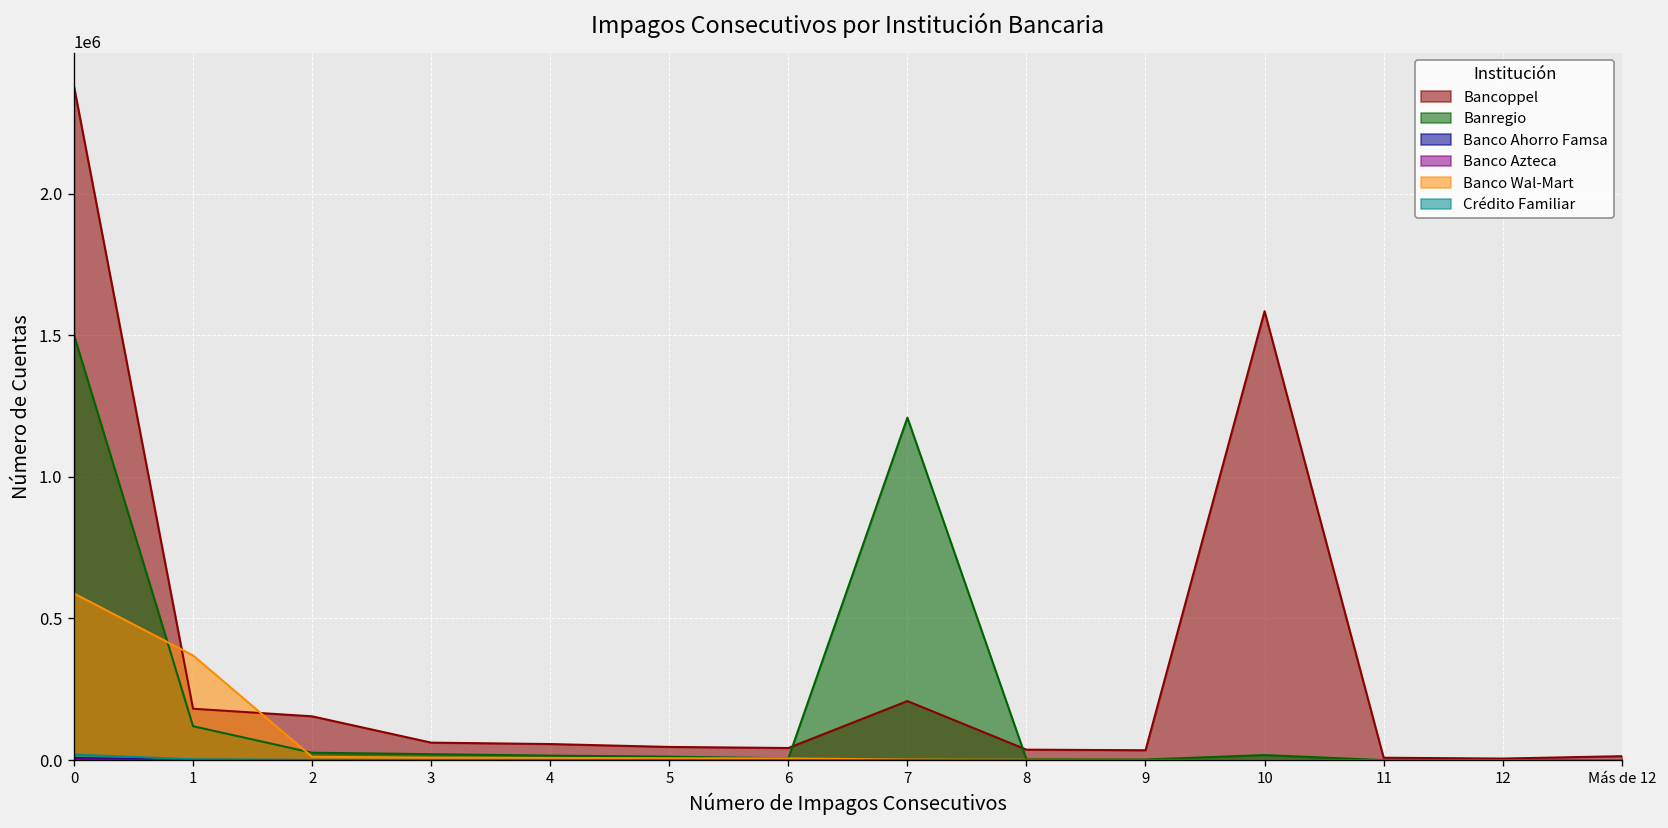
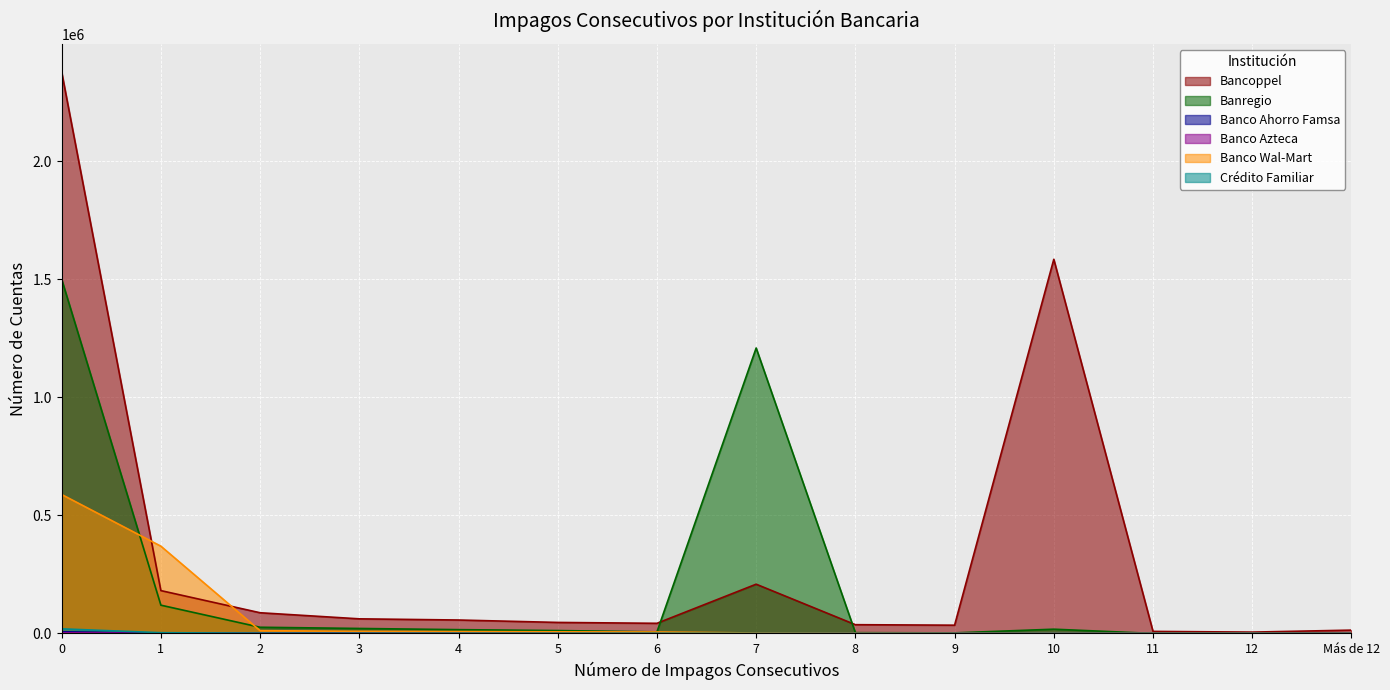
Bancoppel, 2: 150000 -> 90000
